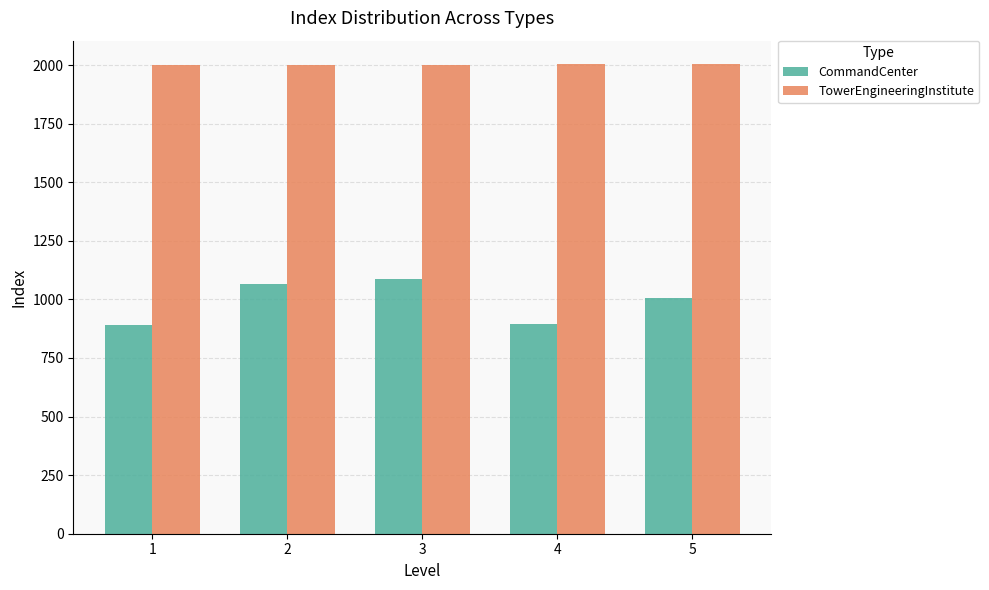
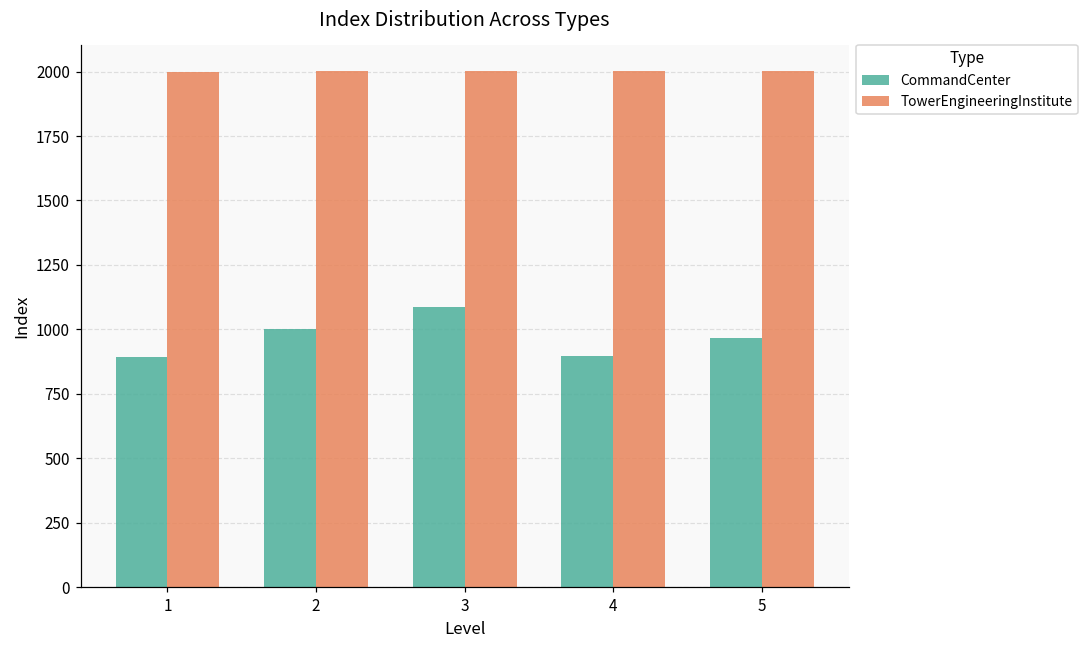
CommandCenter, 2: 1070 -> 1000
CommandCenter, 5: 1000 -> 970
